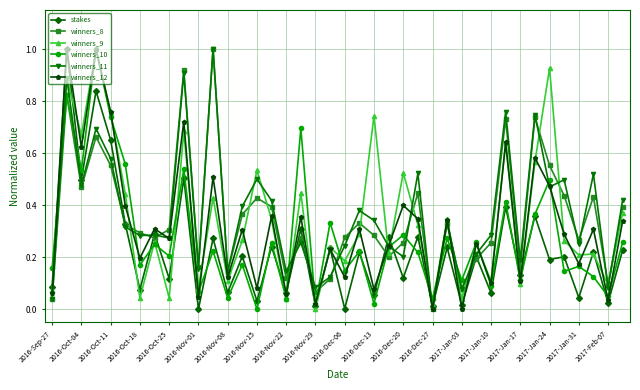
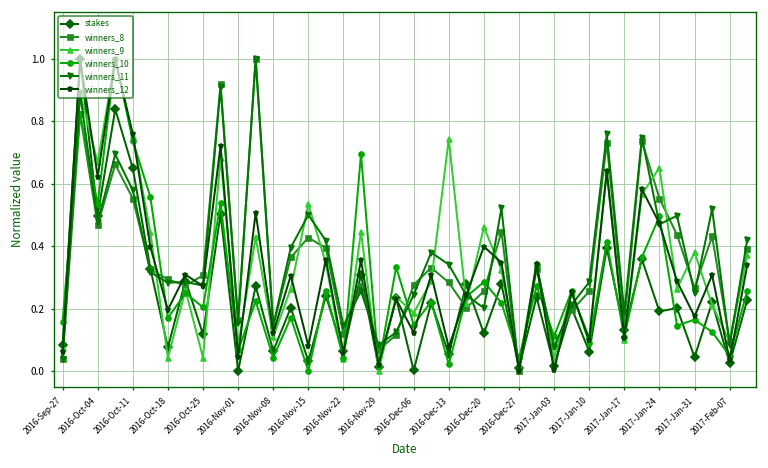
winners_9, 2016-Dec-20: 0.52 -> 0.46
winners_9, 2017-Jan-24: 0.93 -> 0.65
winners_9, 2017-Jan-31: 0.21 -> 0.38
